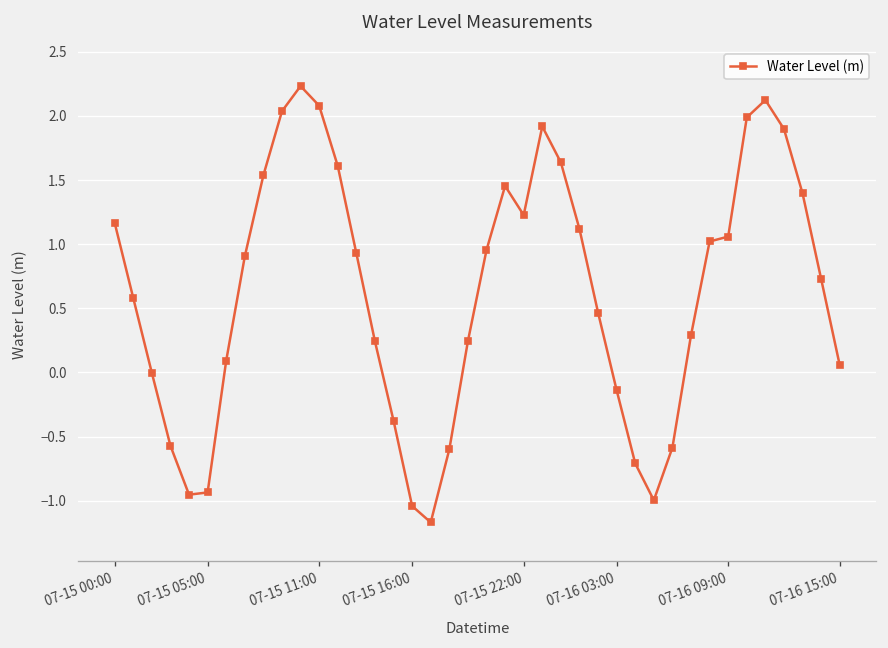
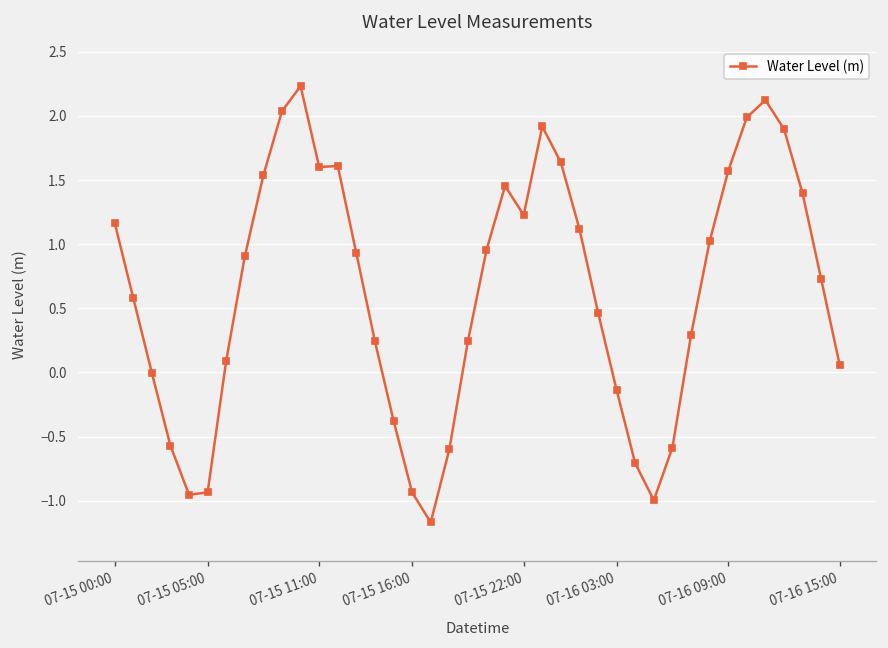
07-15 11:00: 2.08 -> 1.60
07-15 16:00: -1.04 -> -0.94
07-16 09:00: 1.06 -> 1.57
